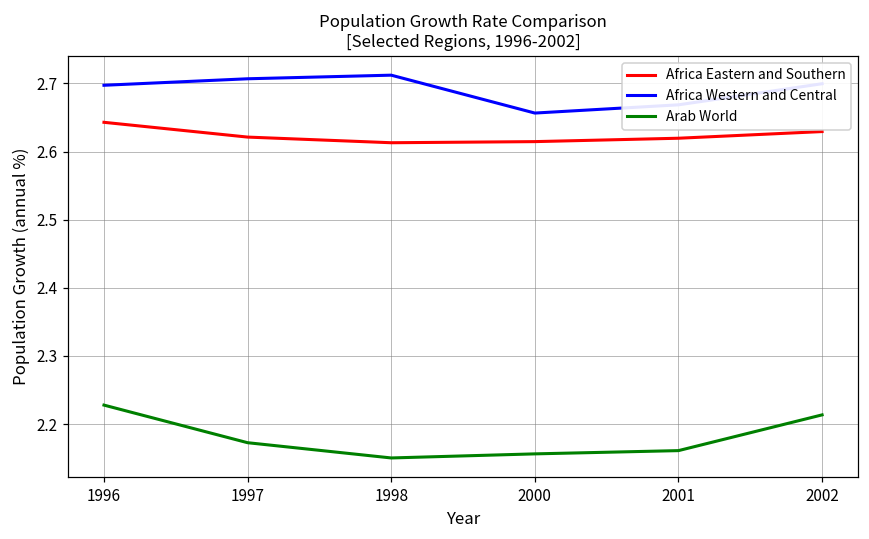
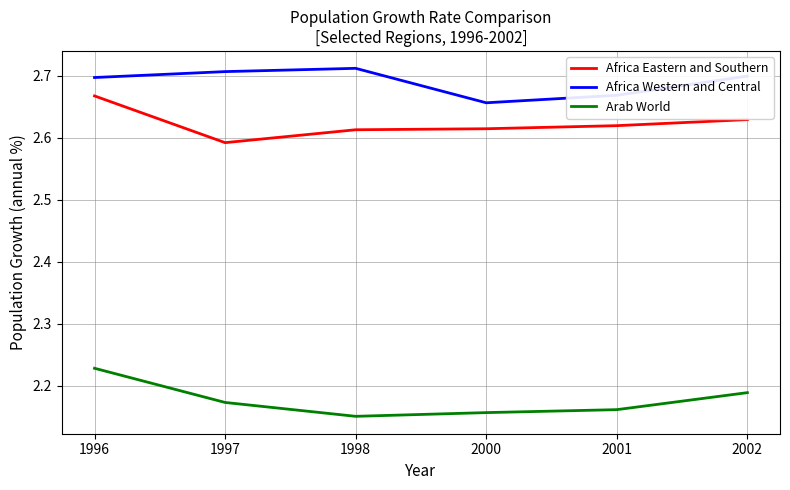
Africa Eastern and Southern, 1996: 2.64 -> 2.67
Africa Eastern and Southern, 1997: 2.62 -> 2.59
Arab World, 2002: 2.21 -> 2.19
